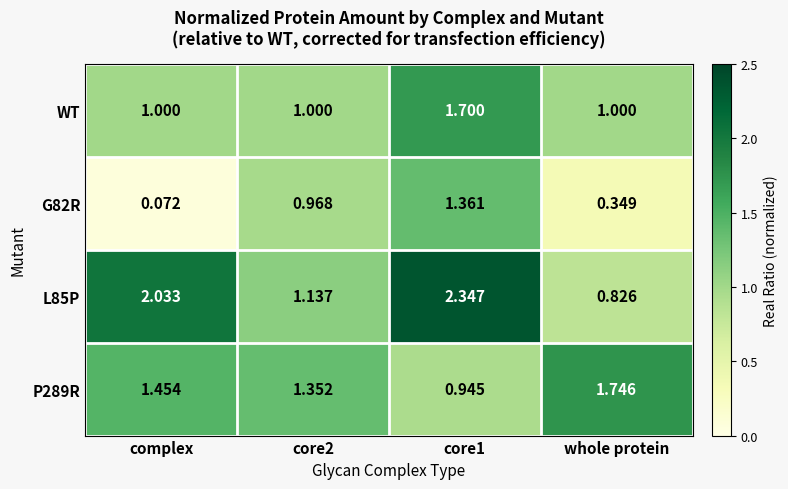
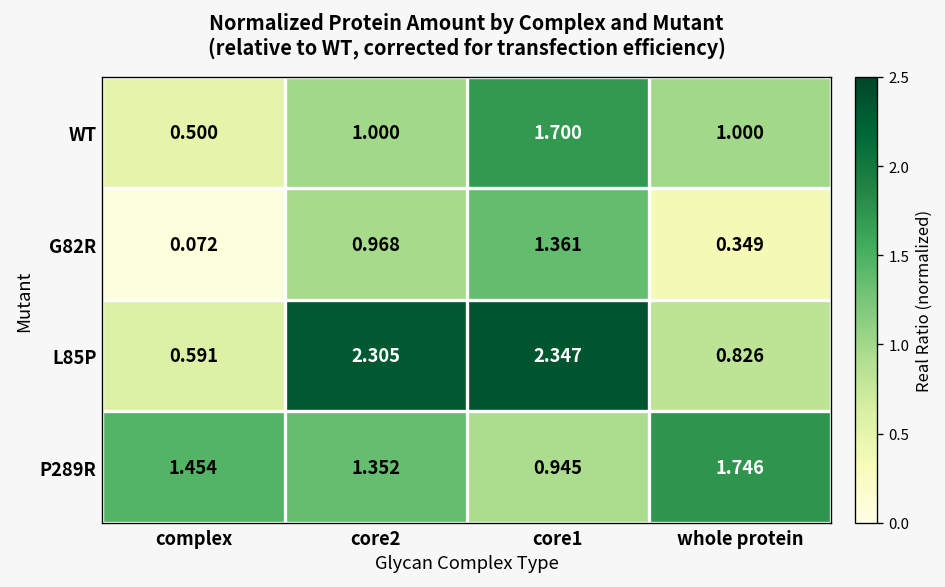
WT, complex: 1.000 -> 0.500
L85P, complex: 2.033 -> 0.591
L85P, core2: 1.137 -> 2.305
